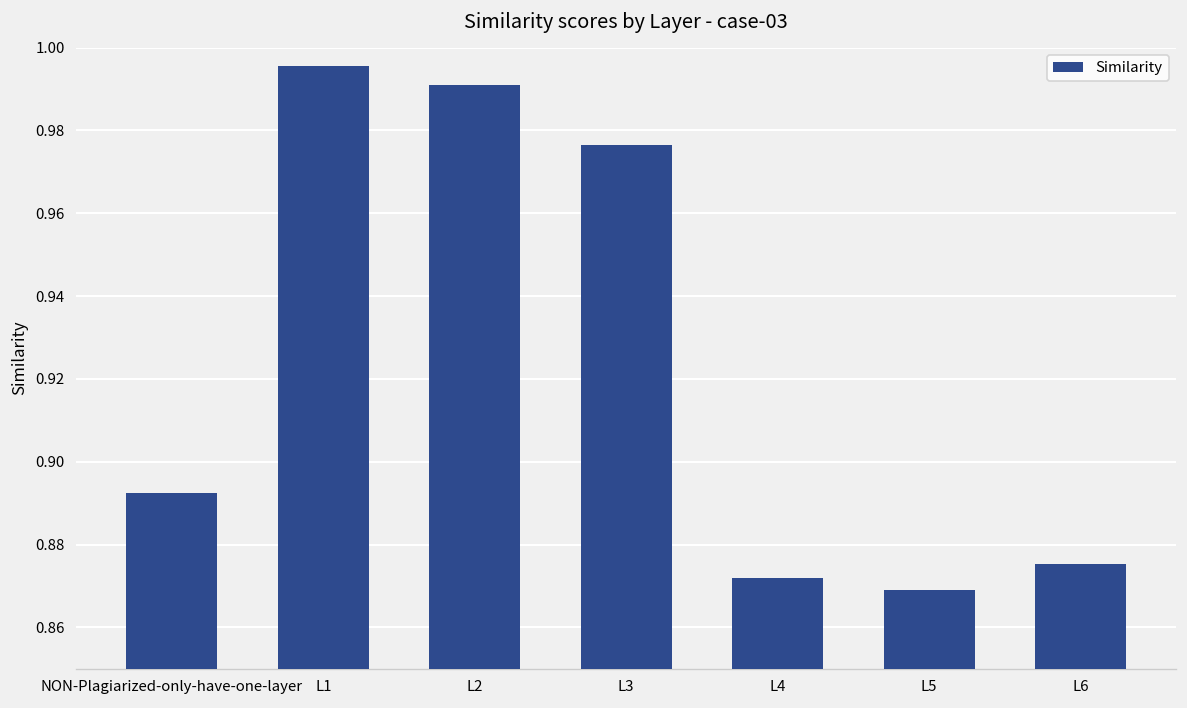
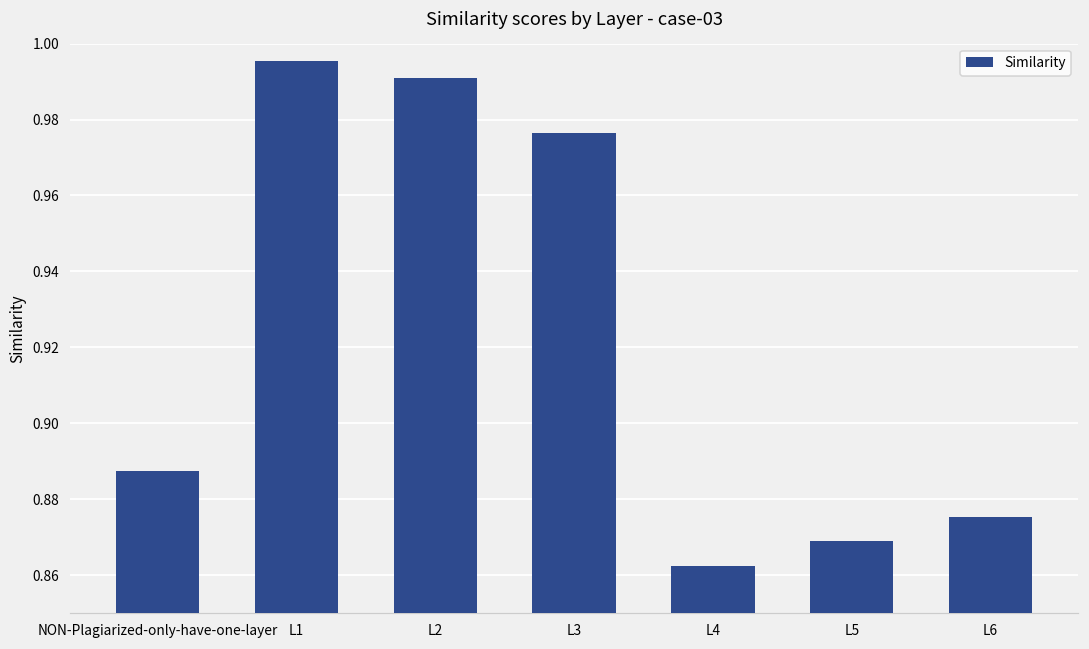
NON-Plagiarized-only-have-one-layer: 0.893 -> 0.888
L4: 0.872 -> 0.862
